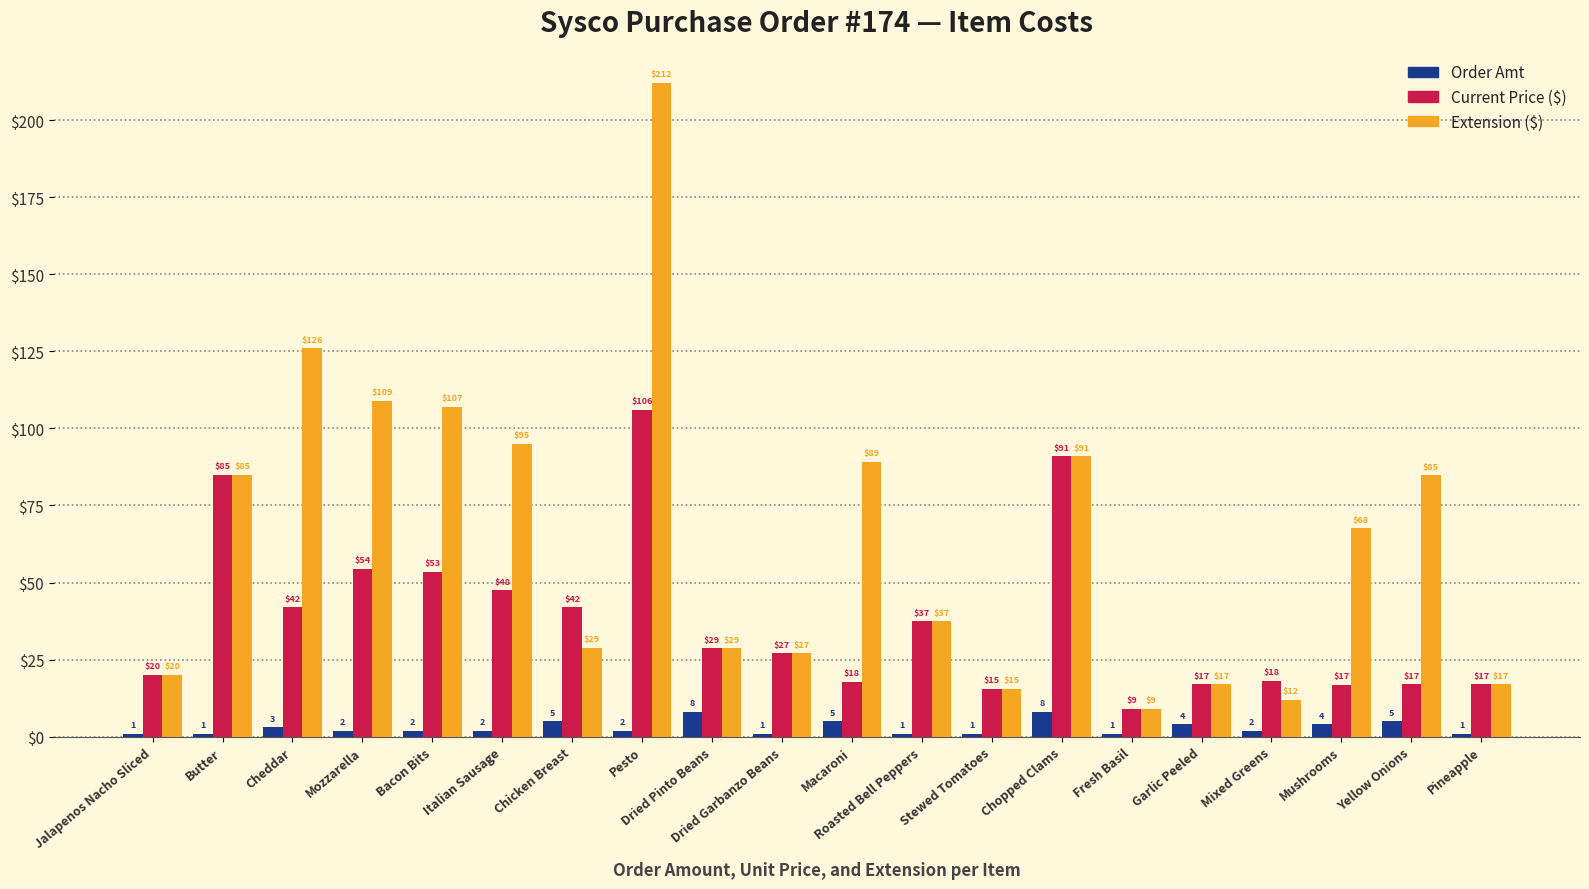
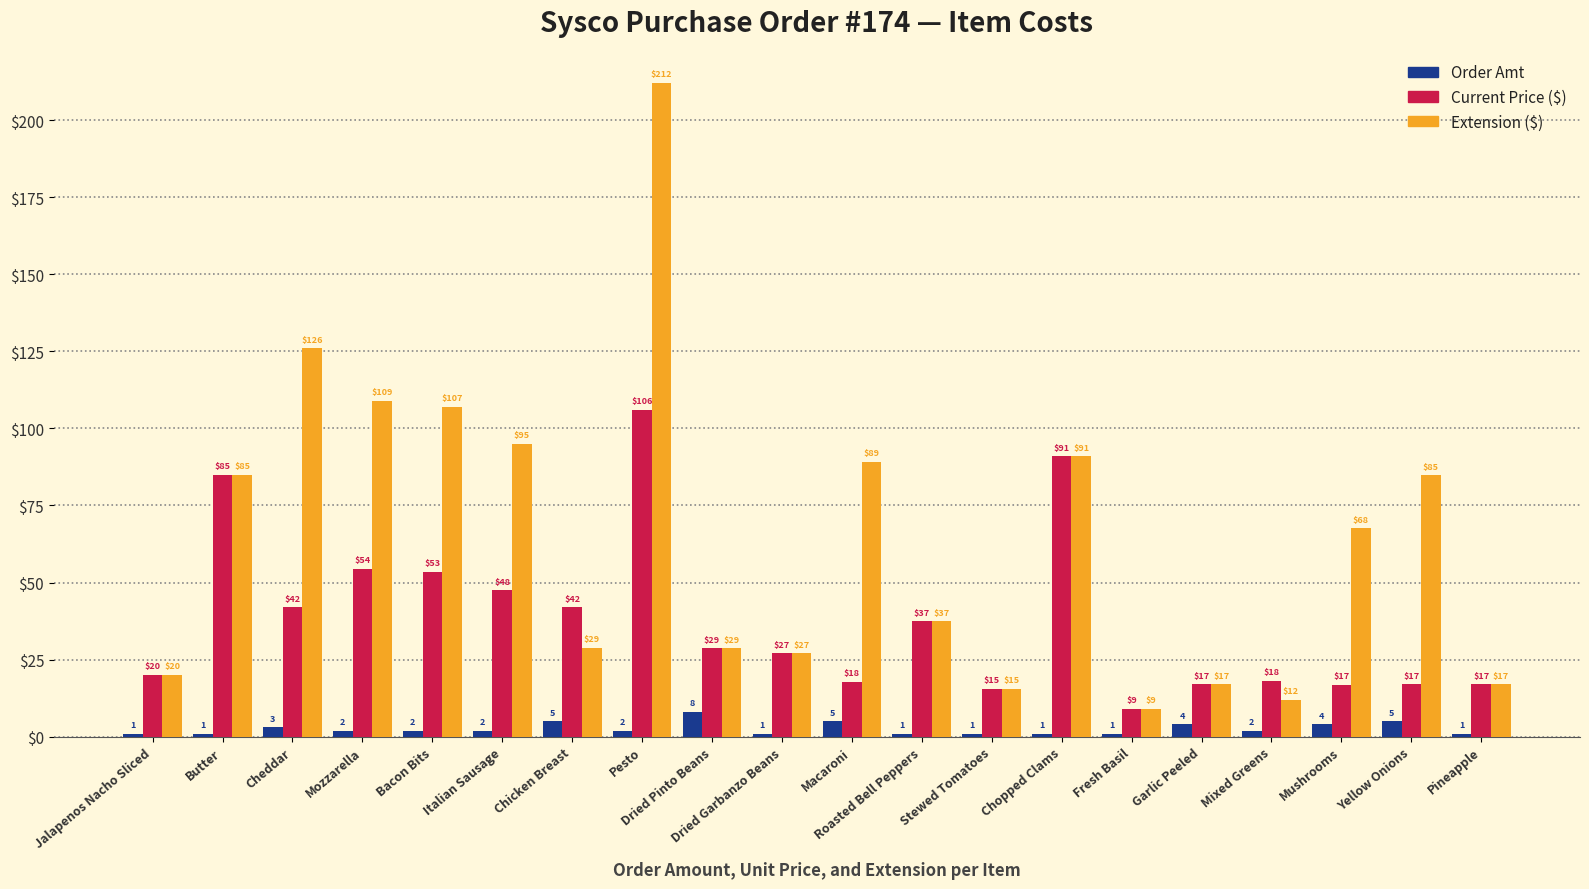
Order Amt, Chopped Clams: 8 -> 1
